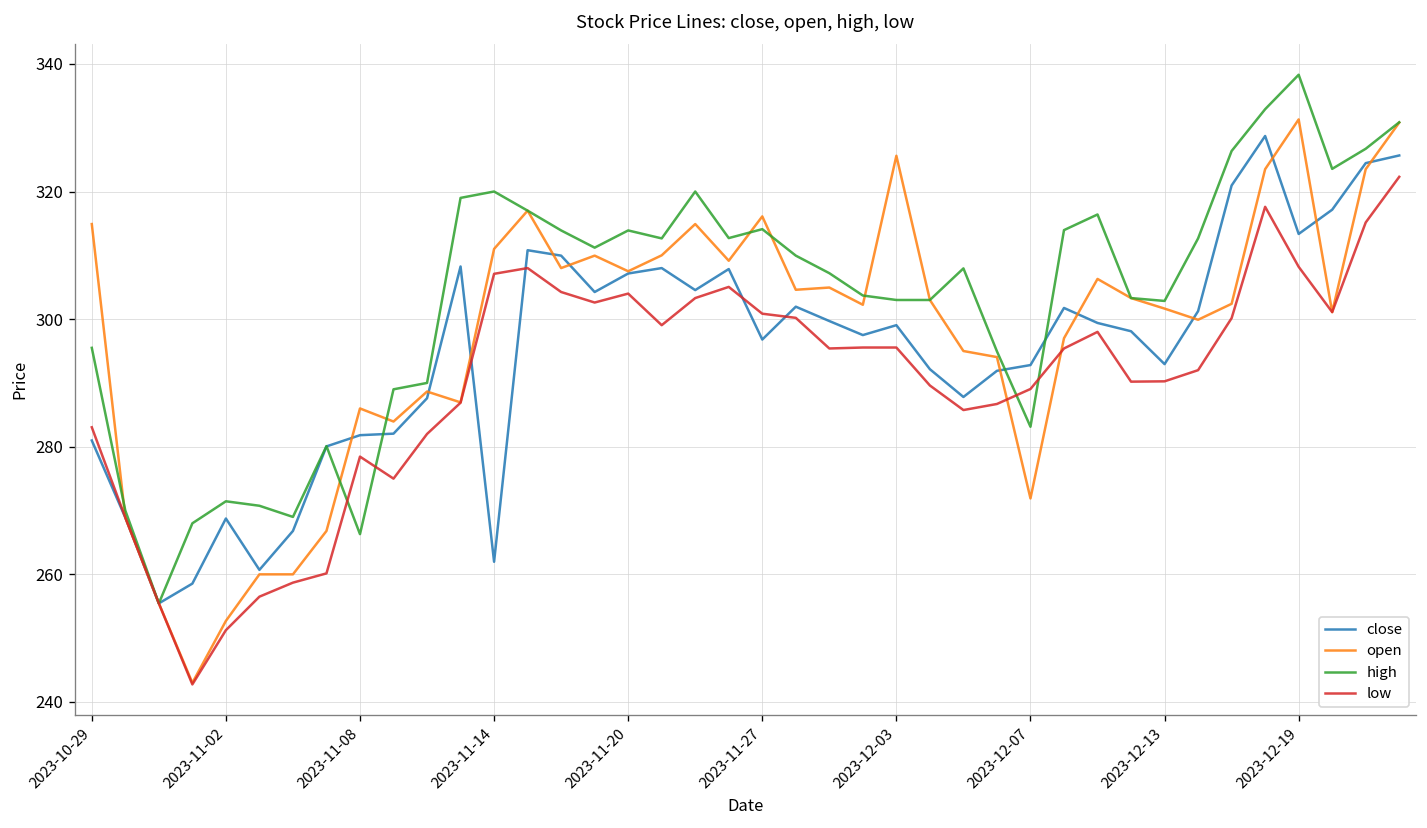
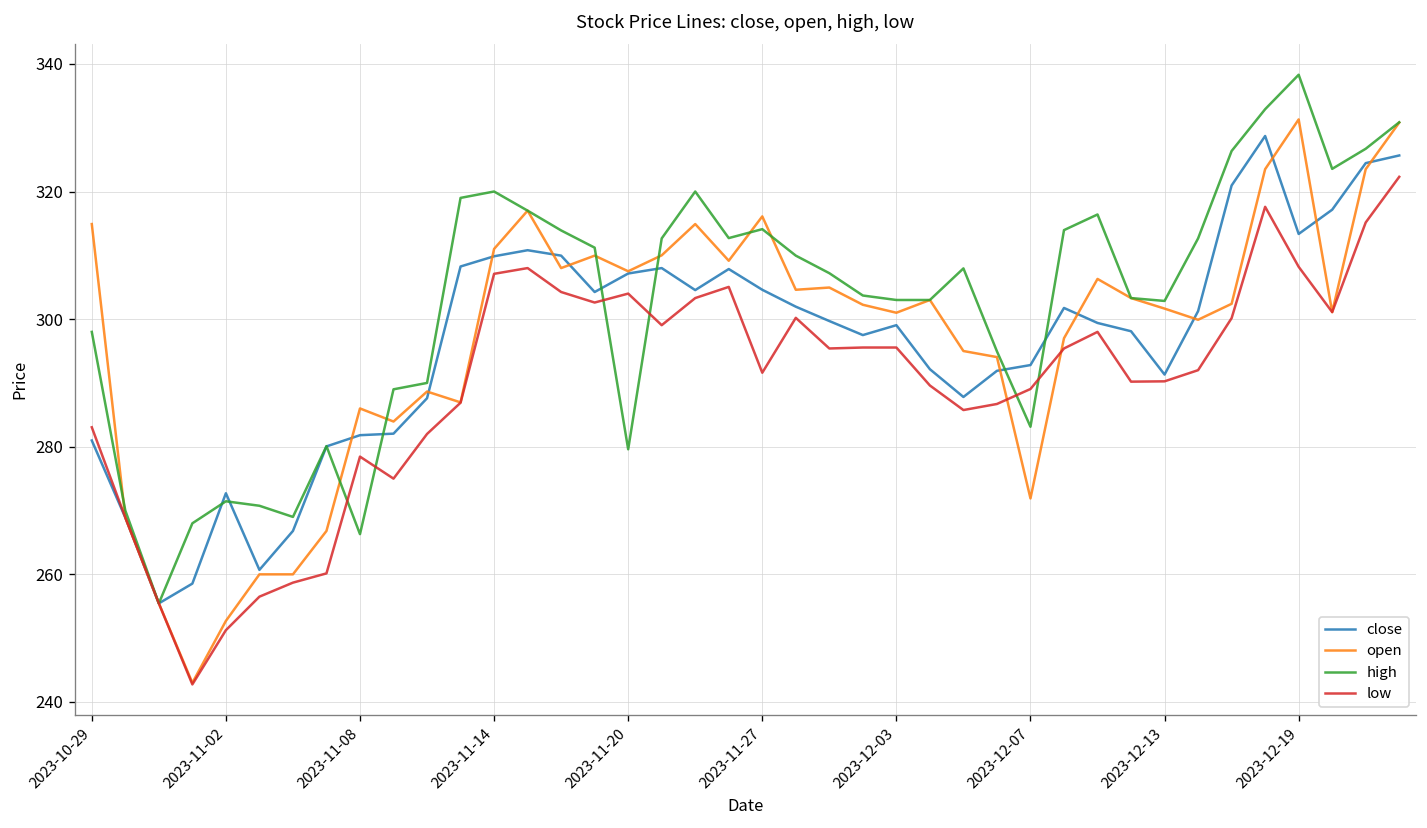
high, 2023-10-29: 296 -> 298
close, 2023-11-02: 269 -> 273
close, 2023-11-14: 262 -> 310
high, 2023-11-20: 314 -> 280
close, 2023-11-27: 297 -> 305
low, 2023-11-27: 301 -> 292
open, 2023-12-03: 326 -> 301
close, 2023-12-13: 293 -> 291
